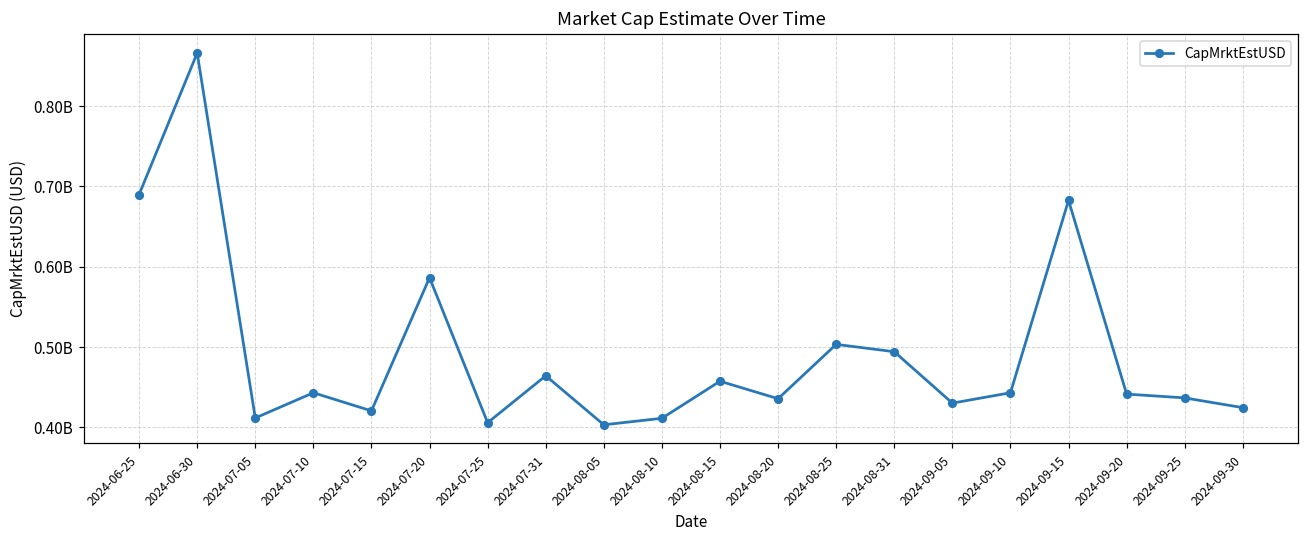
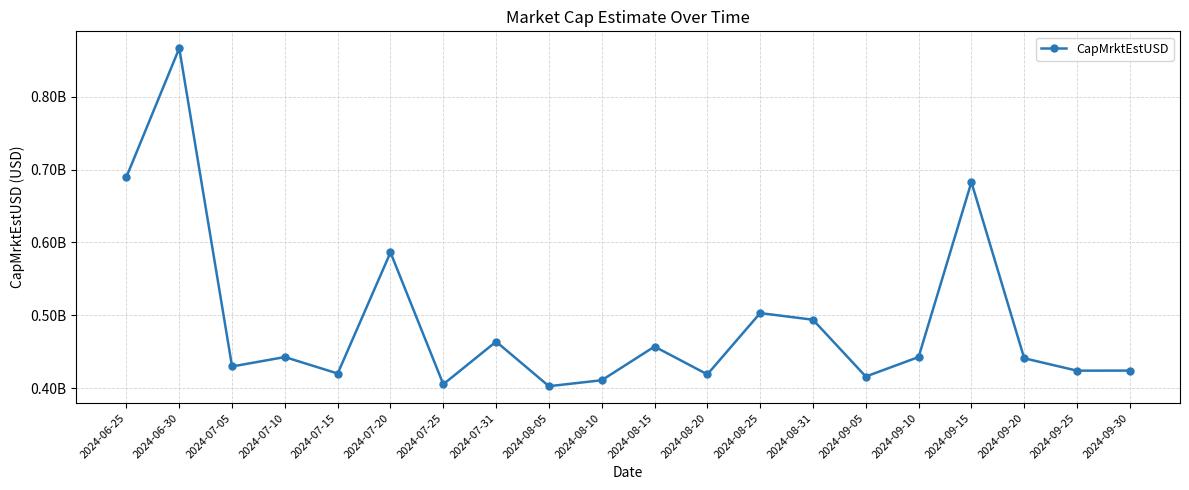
2024-07-05: 410000000 -> 430000000
2024-08-20: 440000000 -> 420000000
2024-09-05: 430000000 -> 420000000
2024-09-25: 440000000 -> 420000000
